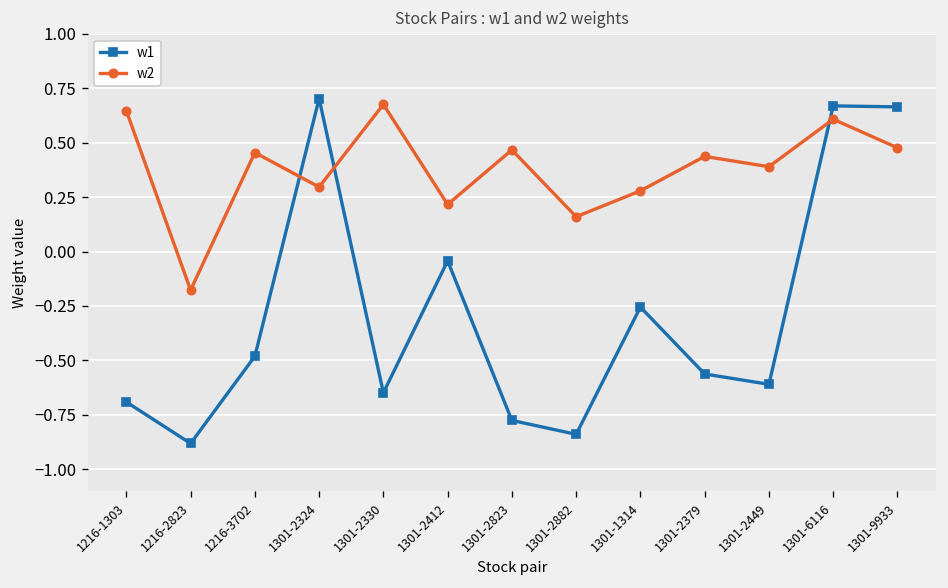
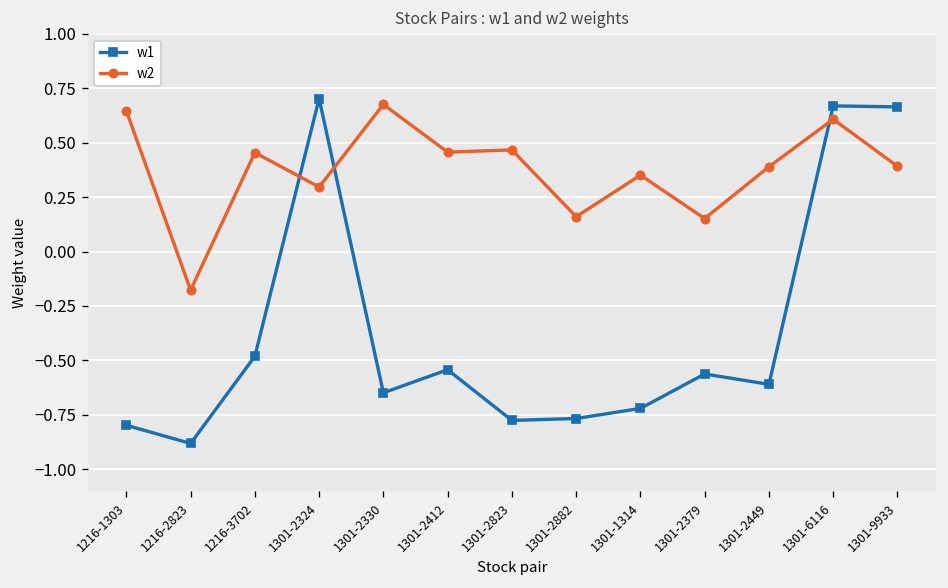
w1, 1216-1303: -0.69 -> -0.80
w1, 1301-2412: -0.04 -> -0.54
w2, 1301-2412: 0.22 -> 0.46
w1, 1301-2882: -0.84 -> -0.77
w1, 1301-1314: -0.26 -> -0.72
w2, 1301-1314: 0.28 -> 0.35
w2, 1301-2379: 0.44 -> 0.15
w2, 1301-9933: 0.48 -> 0.39
